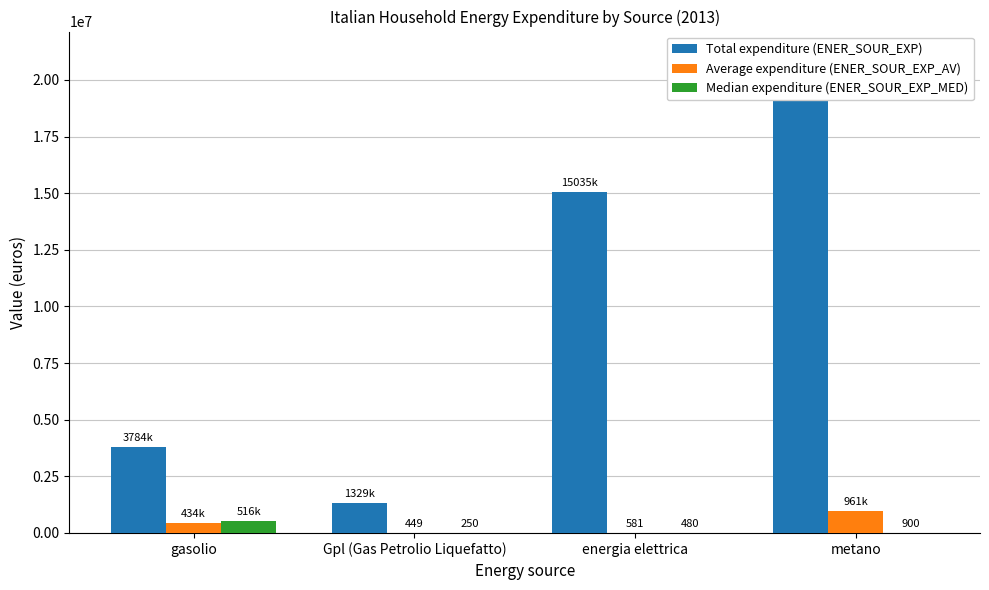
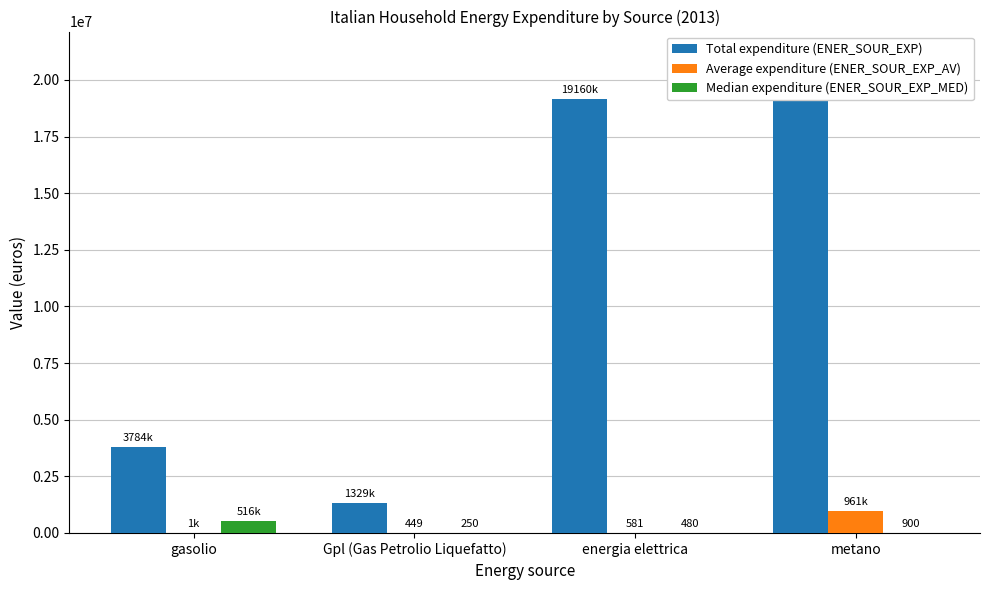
Average expenditure (ENER_SOUR_EXP_AV), gasolio: 434k -> 1k
Total expenditure (ENER_SOUR_EXP), energia elettrica: 15035k -> 19160k
